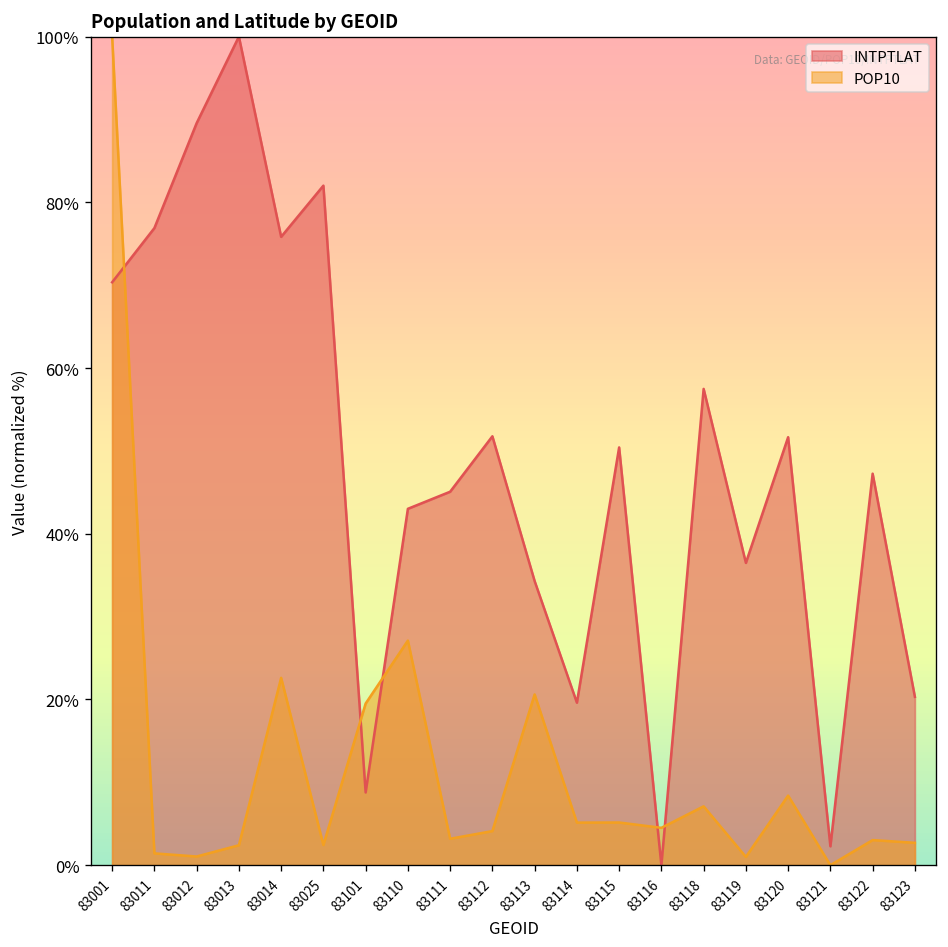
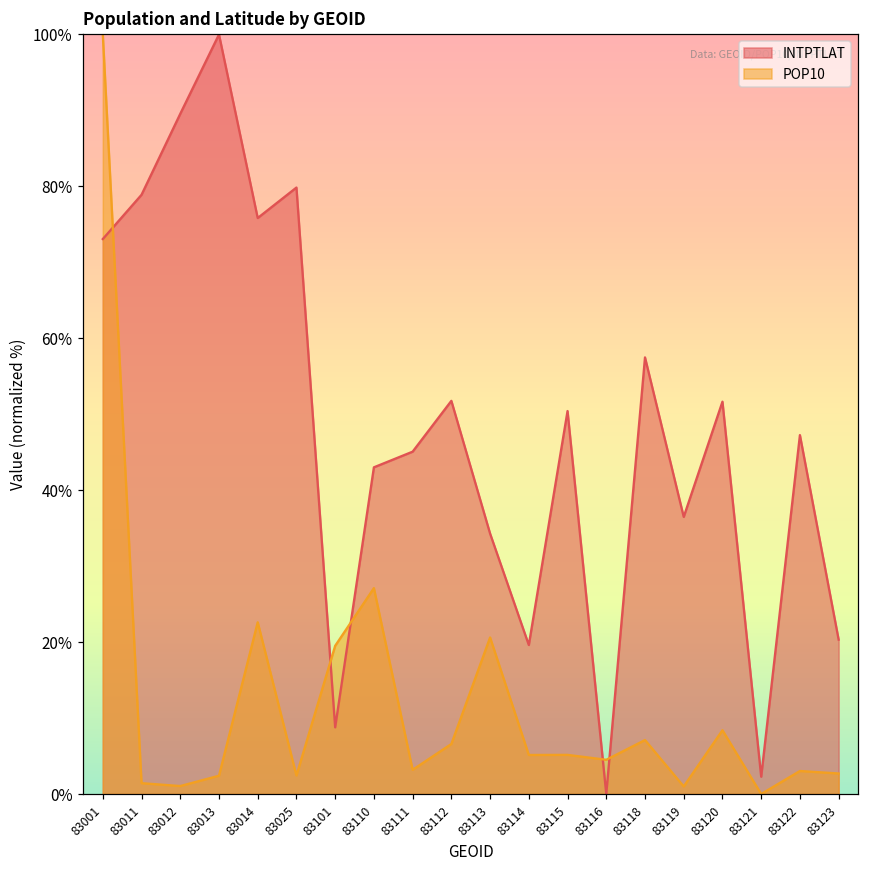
INTPTLAT, 83001: 70% -> 73%
INTPTLAT, 83011: 77% -> 79%
INTPTLAT, 83025: 82% -> 80%
POP10, 83112: 4% -> 7%
